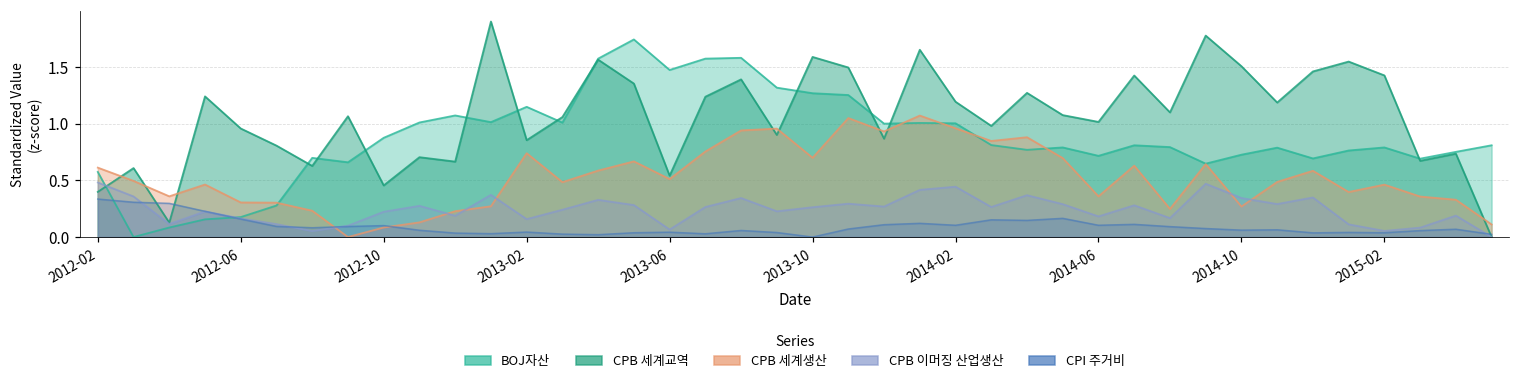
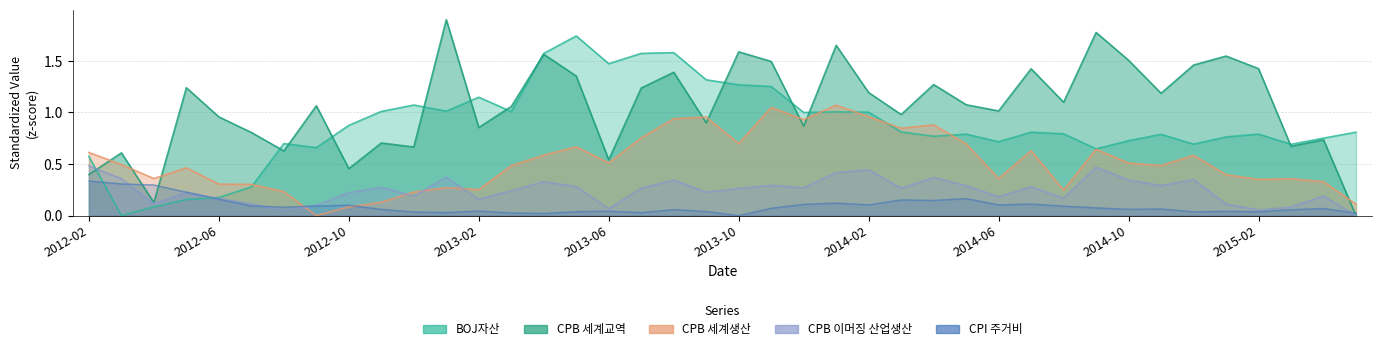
CPB 세계생산, 2013-02: 0.74 -> 0.25
CPB 세계생산, 2014-10: 0.27 -> 0.51
CPB 세계생산, 2015-02: 0.46 -> 0.35
